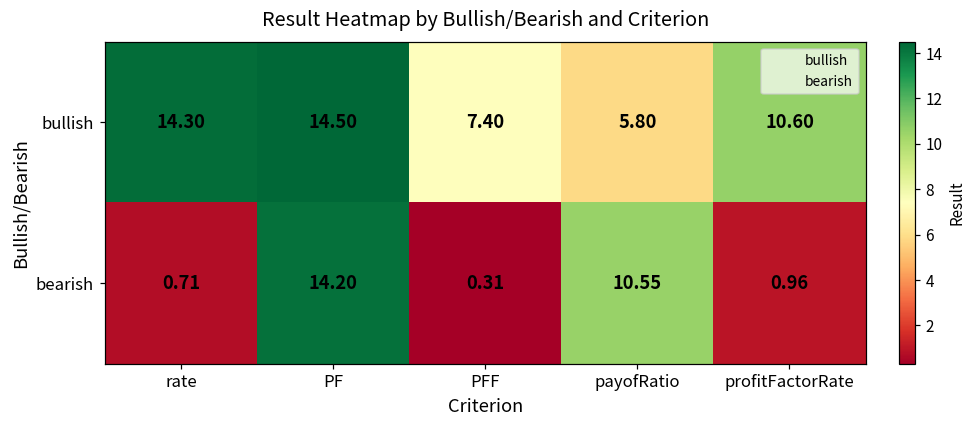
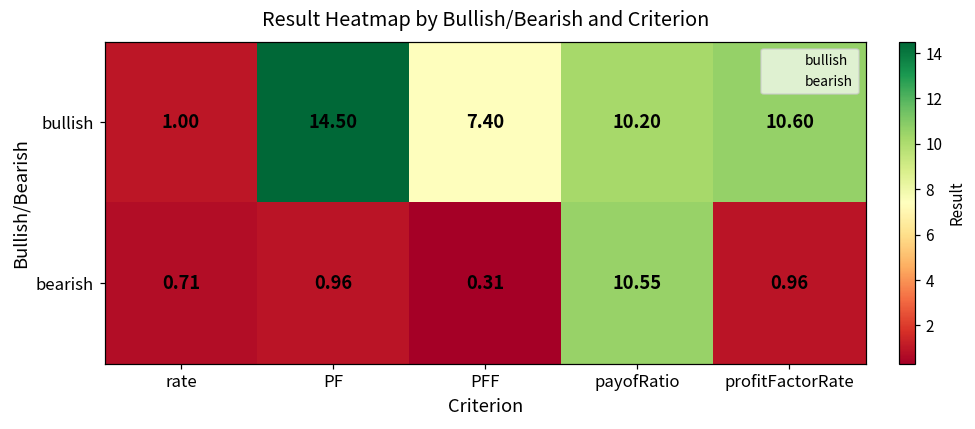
bullish, rate: 14.30 -> 1.00
bullish, payofRatio: 5.80 -> 10.20
bearish, PF: 14.20 -> 0.96
